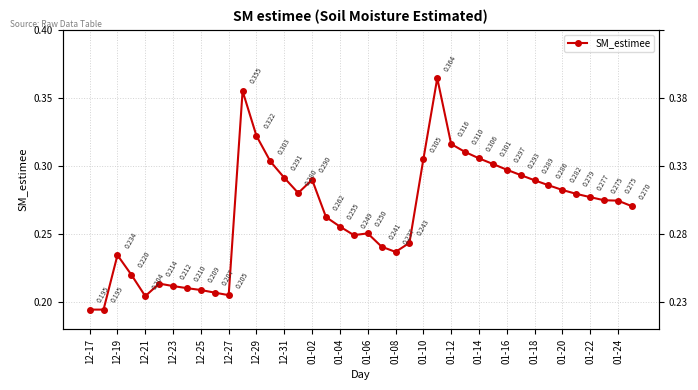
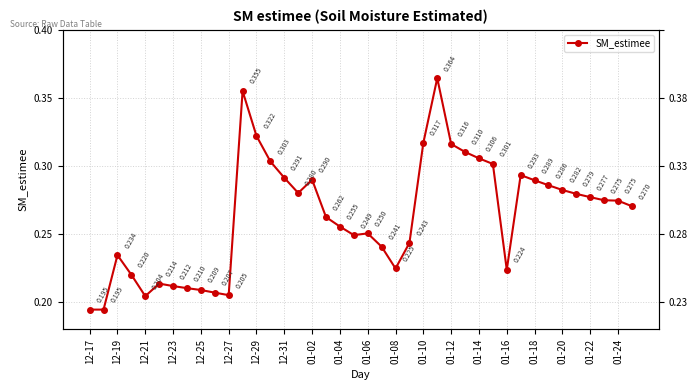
01-08: 0.237 -> 0.225
01-10: 0.305 -> 0.317
01-16: 0.297 -> 0.224
